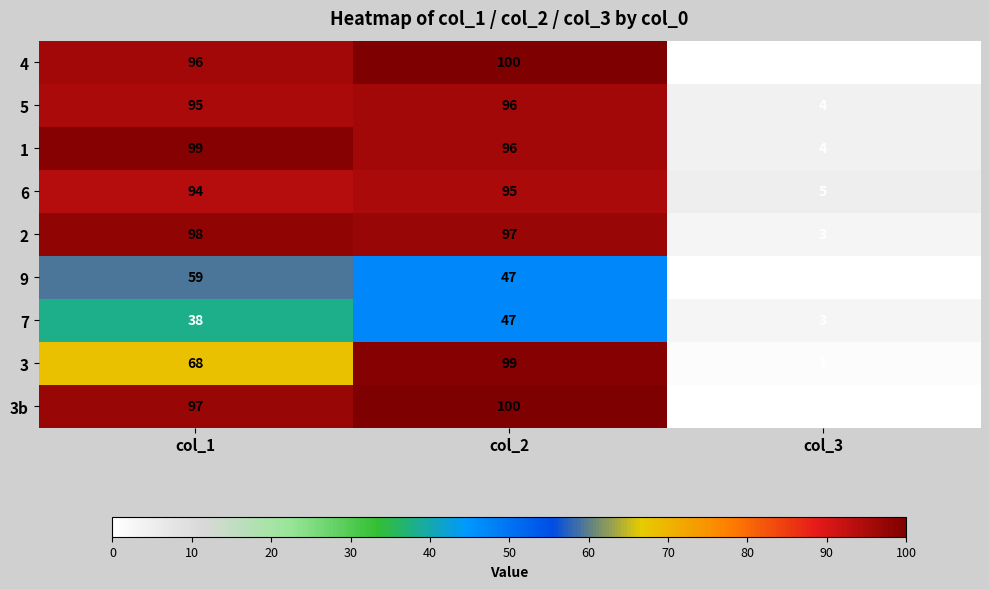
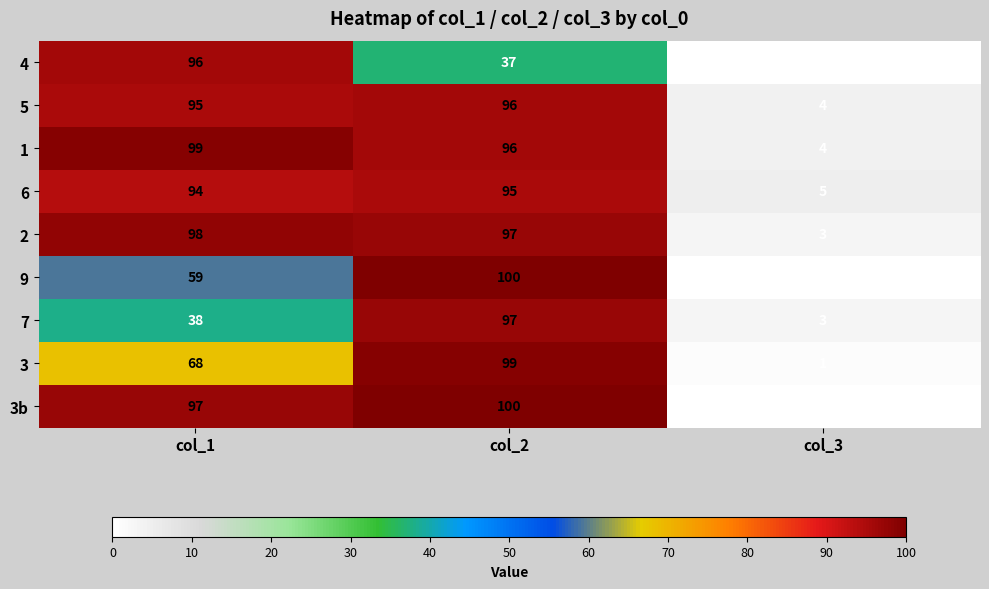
4, col_2: 100 -> 37
9, col_2: 47 -> 100
7, col_2: 47 -> 97
